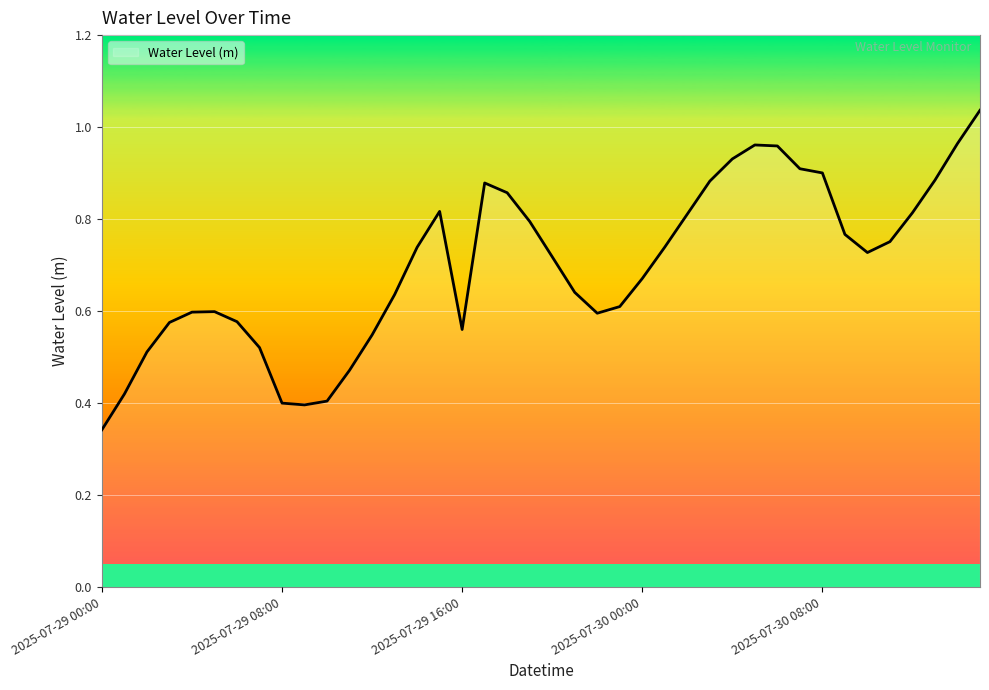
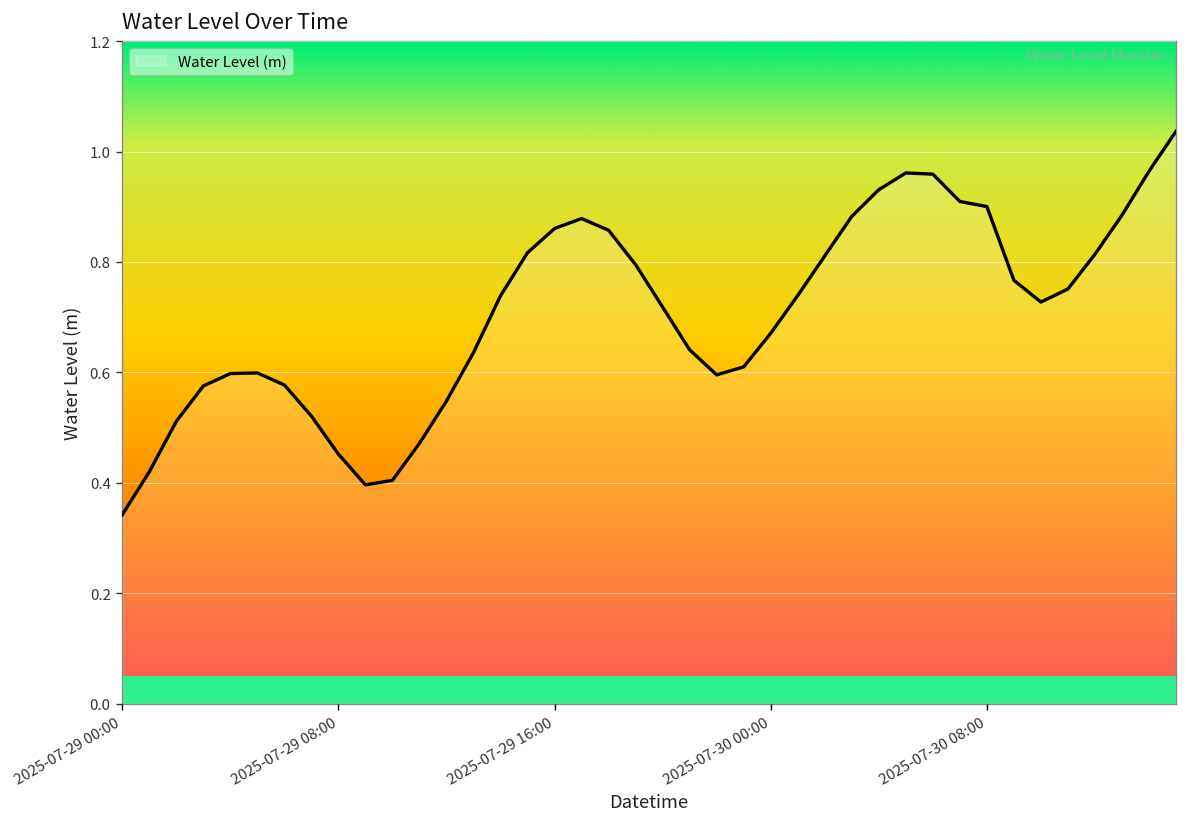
2025-07-29 08:00: 0.40 -> 0.45
2025-07-29 16:00: 0.56 -> 0.86
